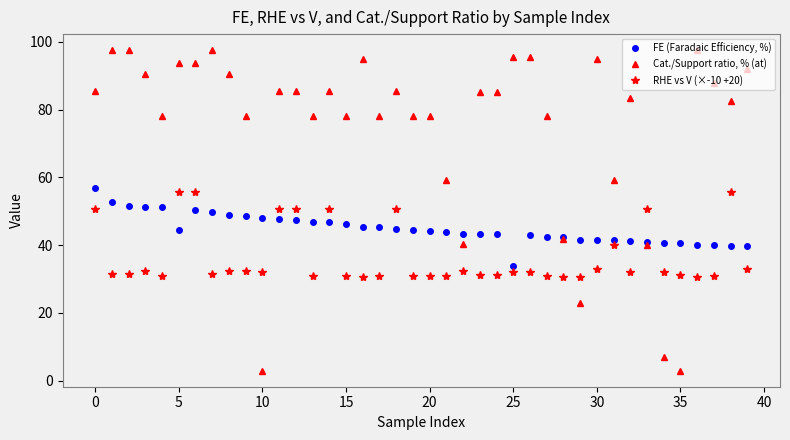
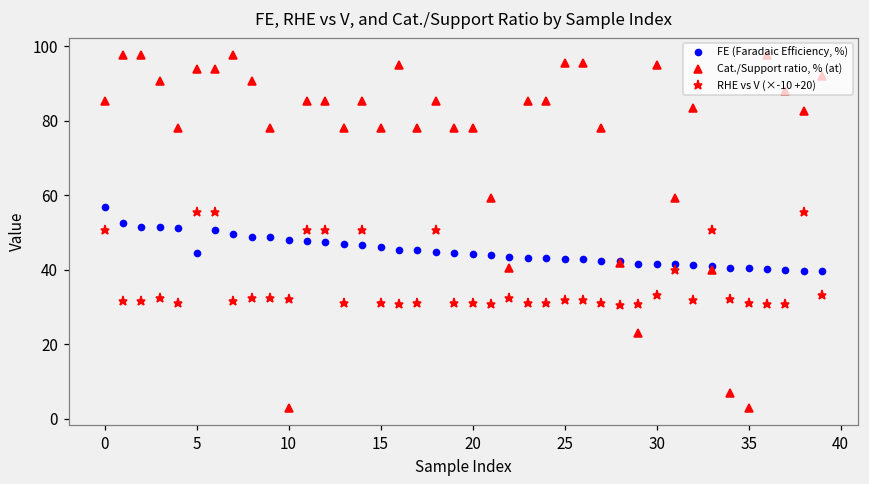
FE (Faradaic Efficiency, %), 25: 34 -> 43
